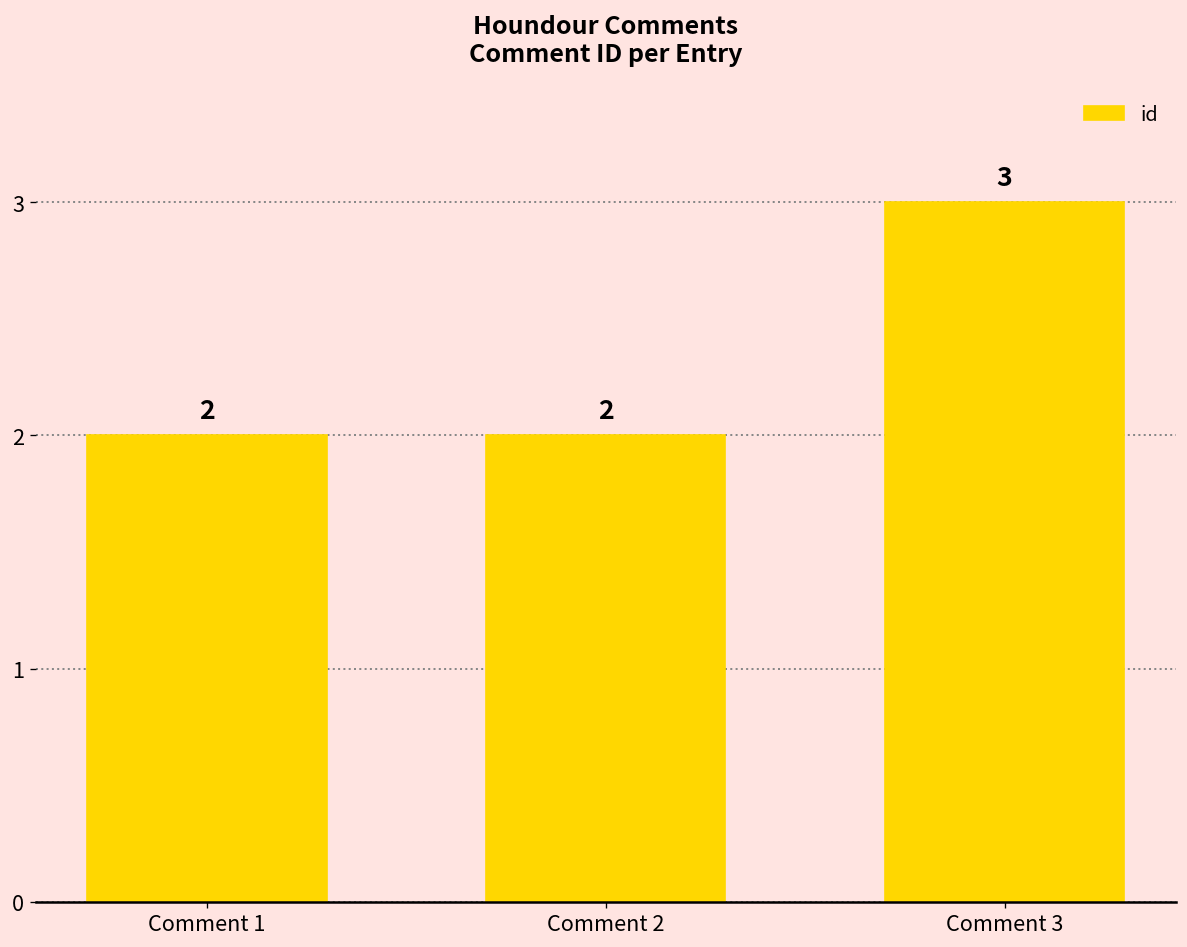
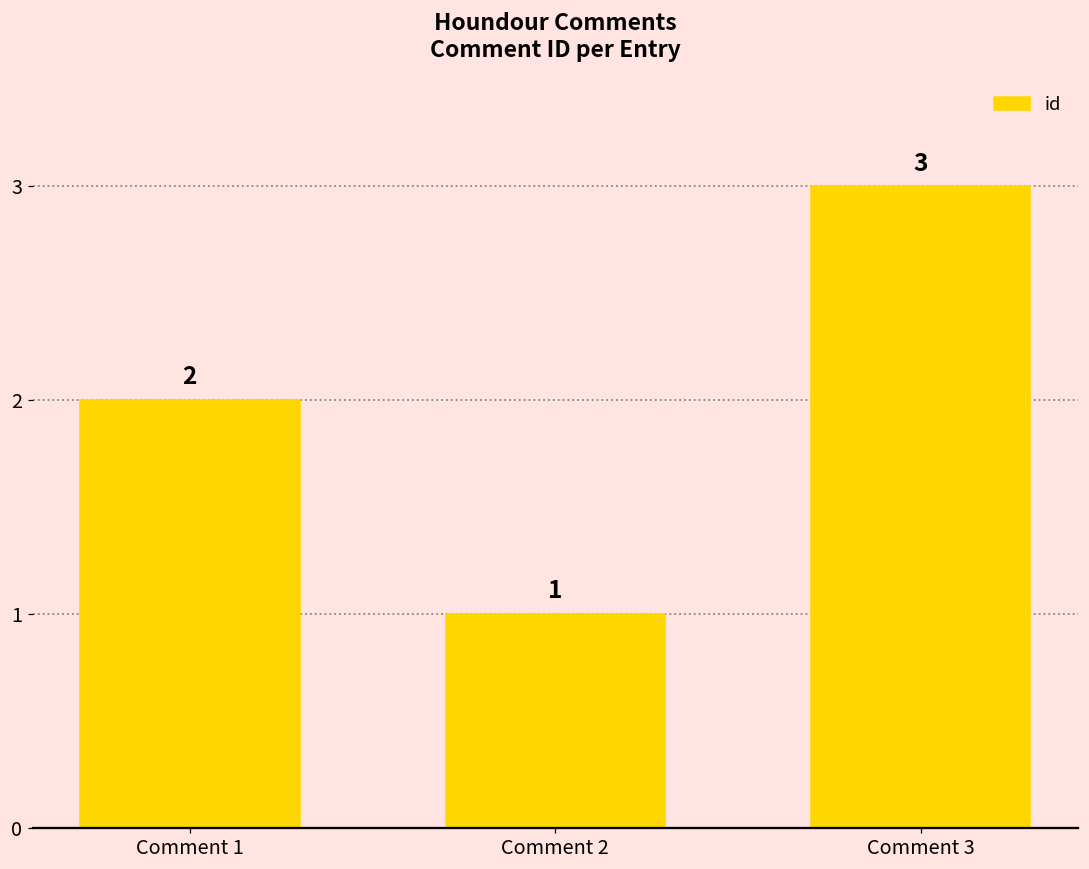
Comment 2: 2 -> 1
